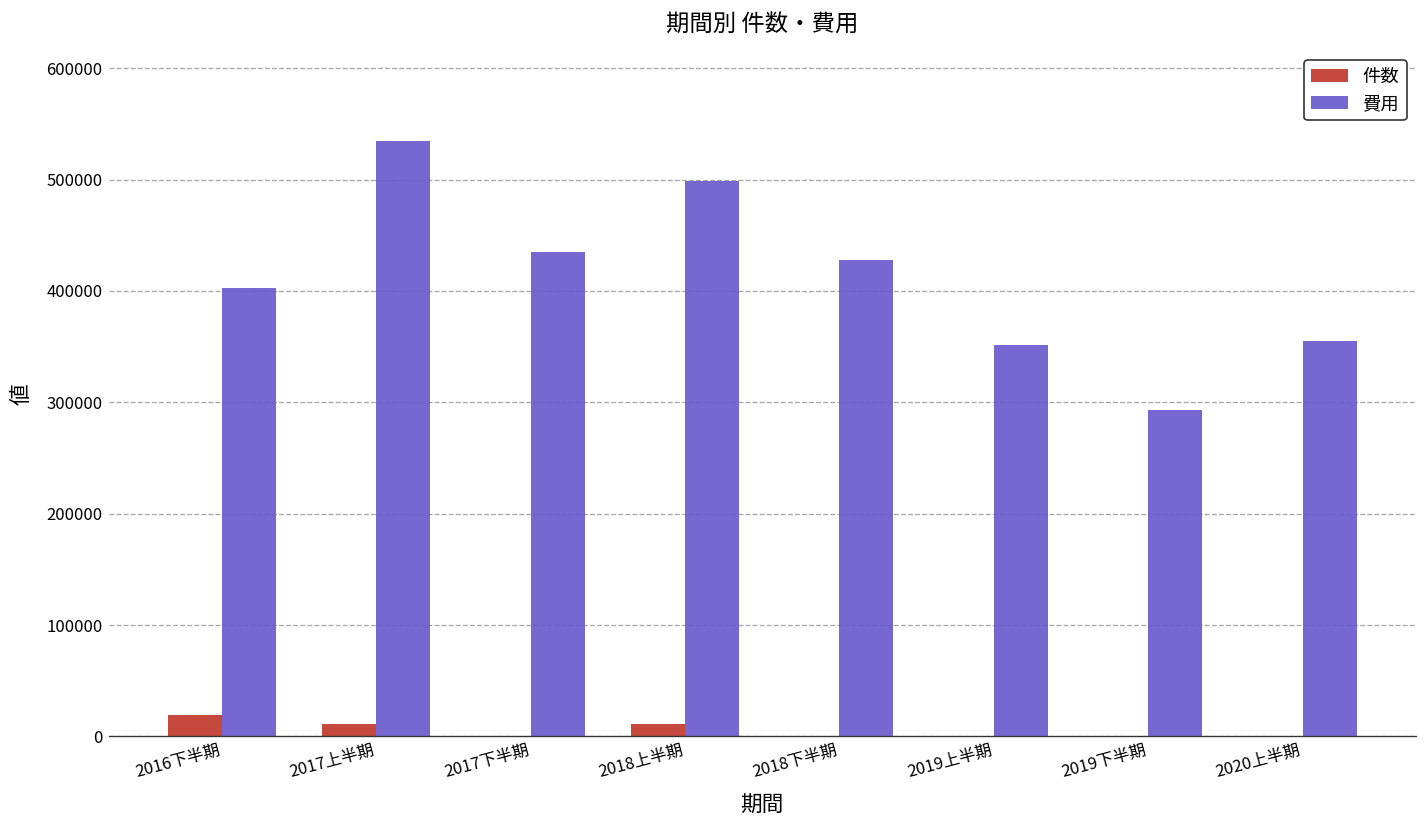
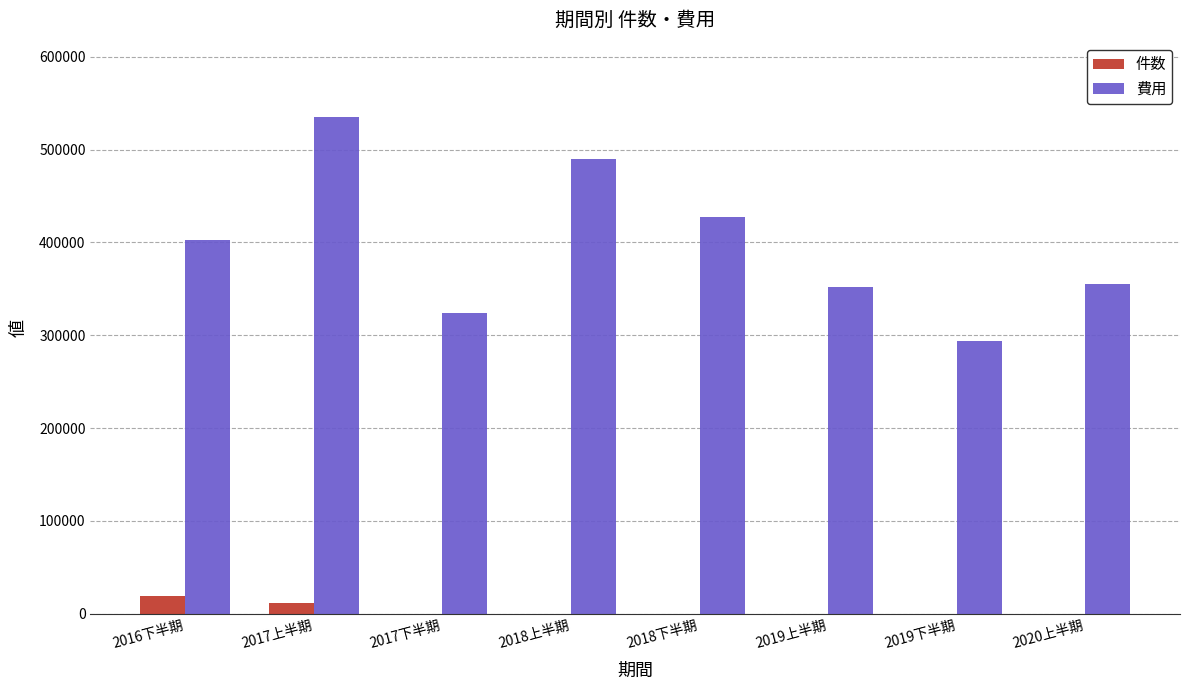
費用, 2017下半期: 440000 -> 320000
件数, 2018上半期: 10000 -> 0
費用, 2018上半期: 500000 -> 490000
